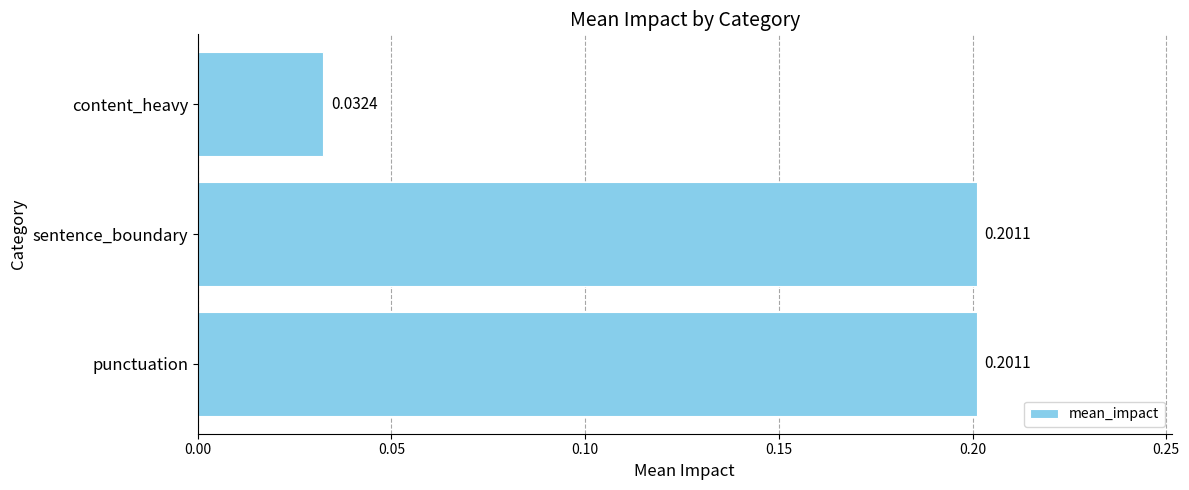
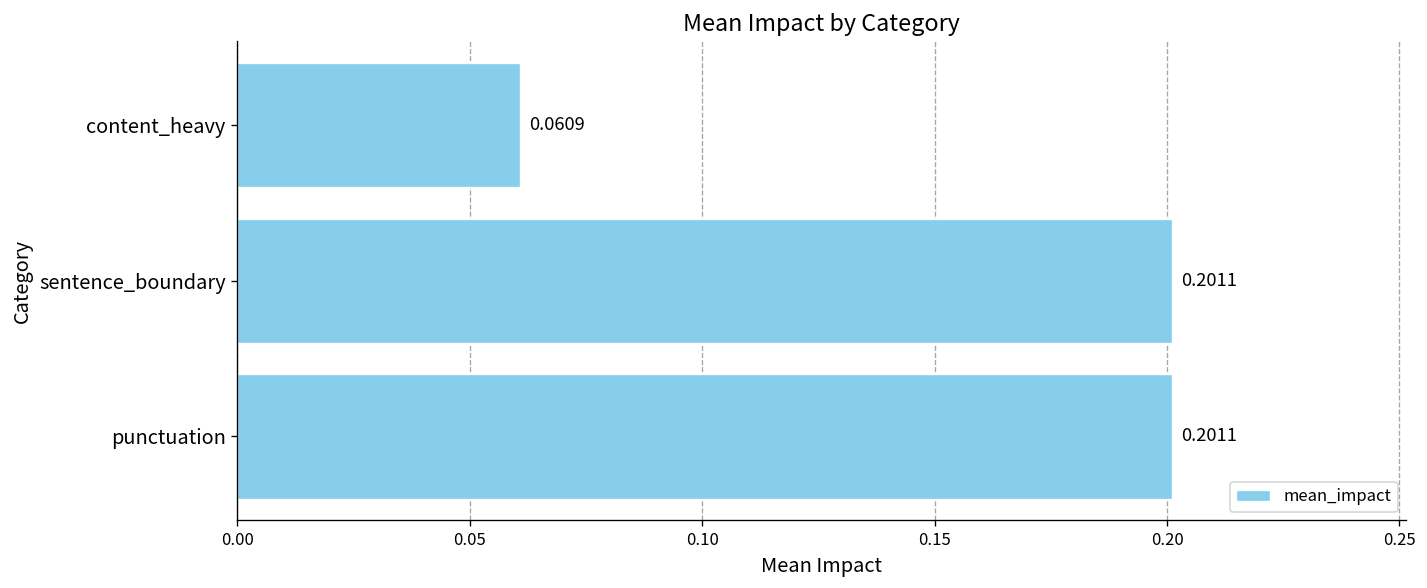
content_heavy: 0.0324 -> 0.0609
